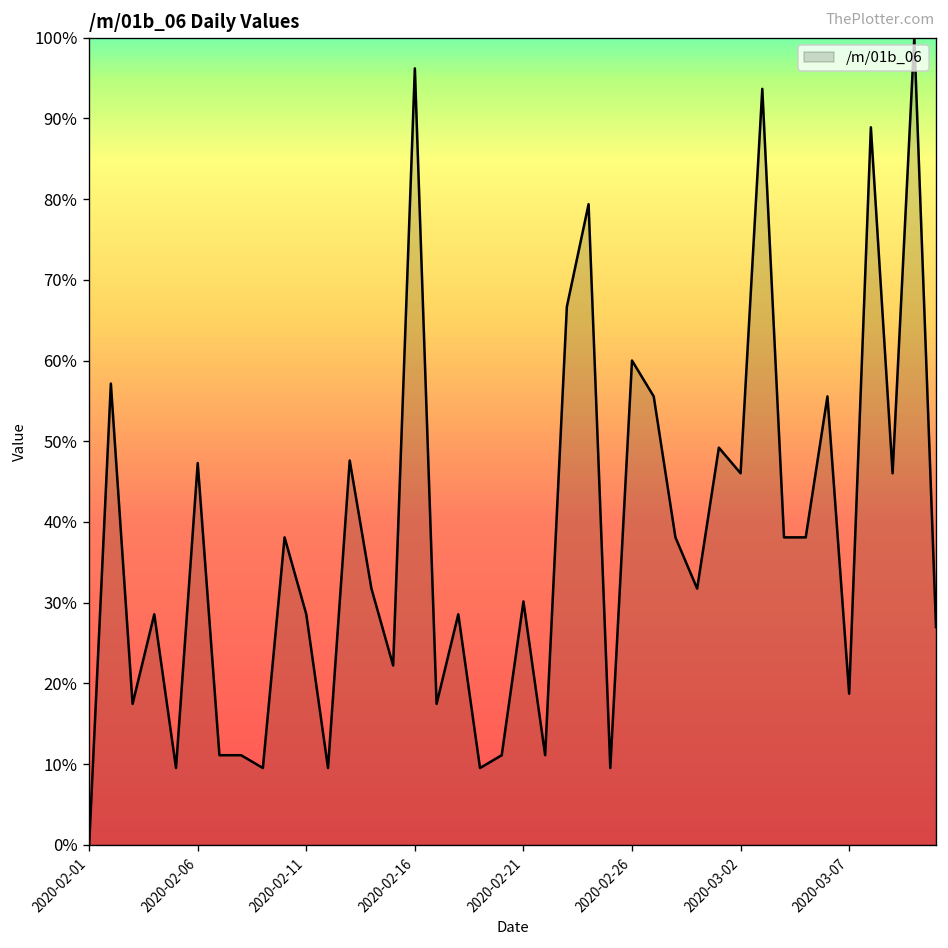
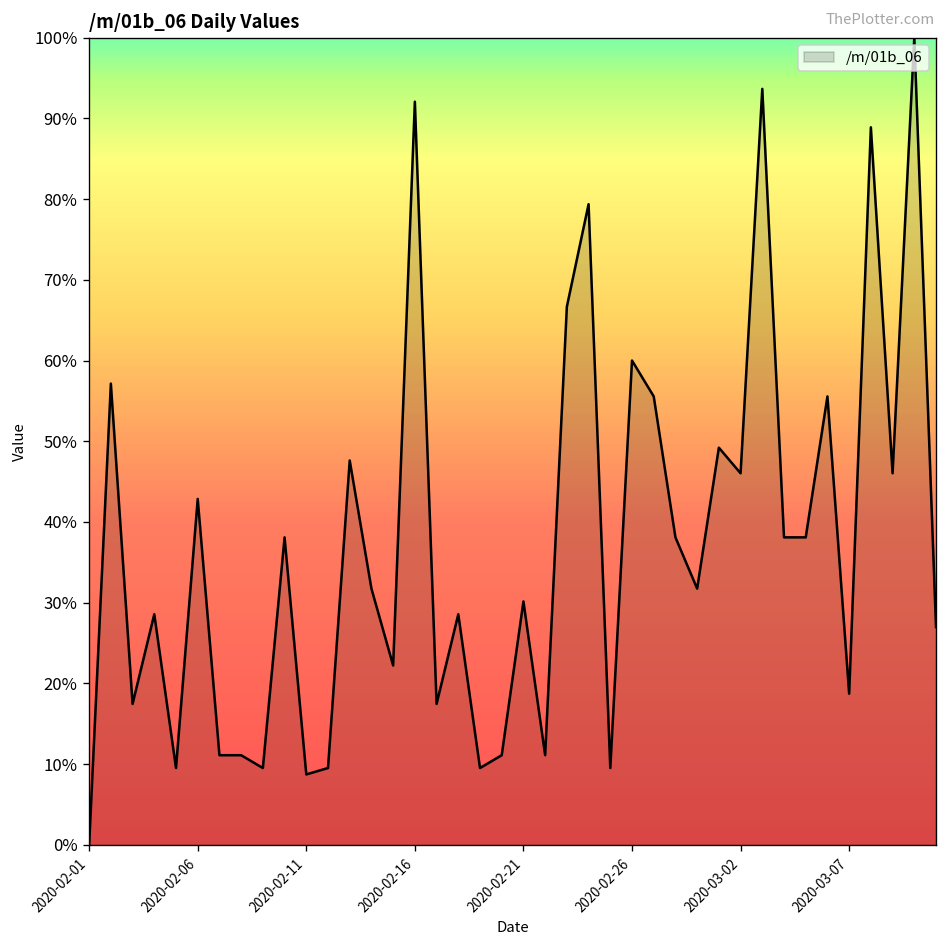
2020-02-06: 47% -> 43%
2020-02-11: 29% -> 9%
2020-02-16: 96% -> 92%
